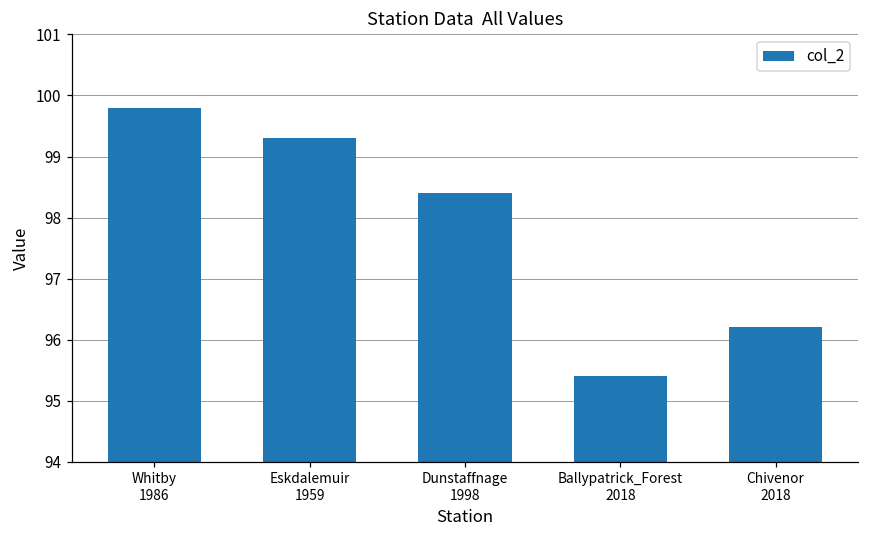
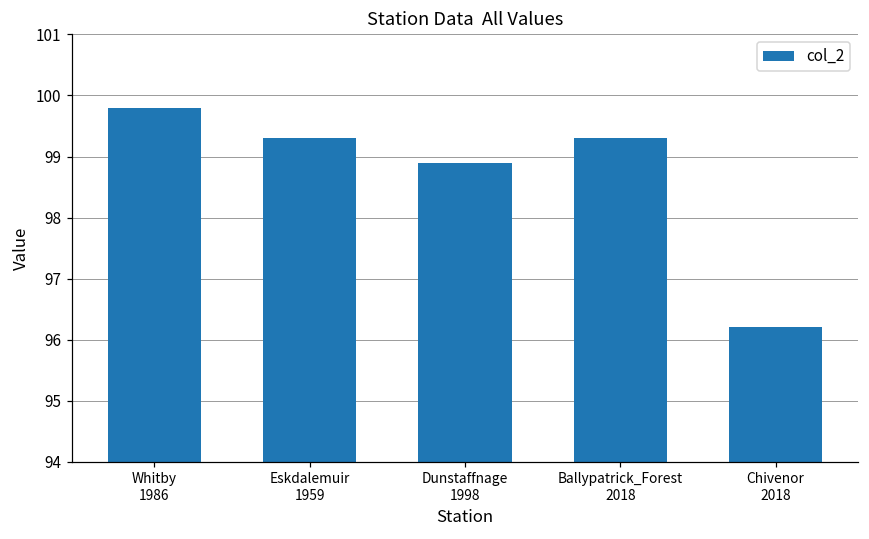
Dunstaffnage 1998: 98.4 -> 98.9
Ballypatrick_Forest 2018: 95.4 -> 99.3
